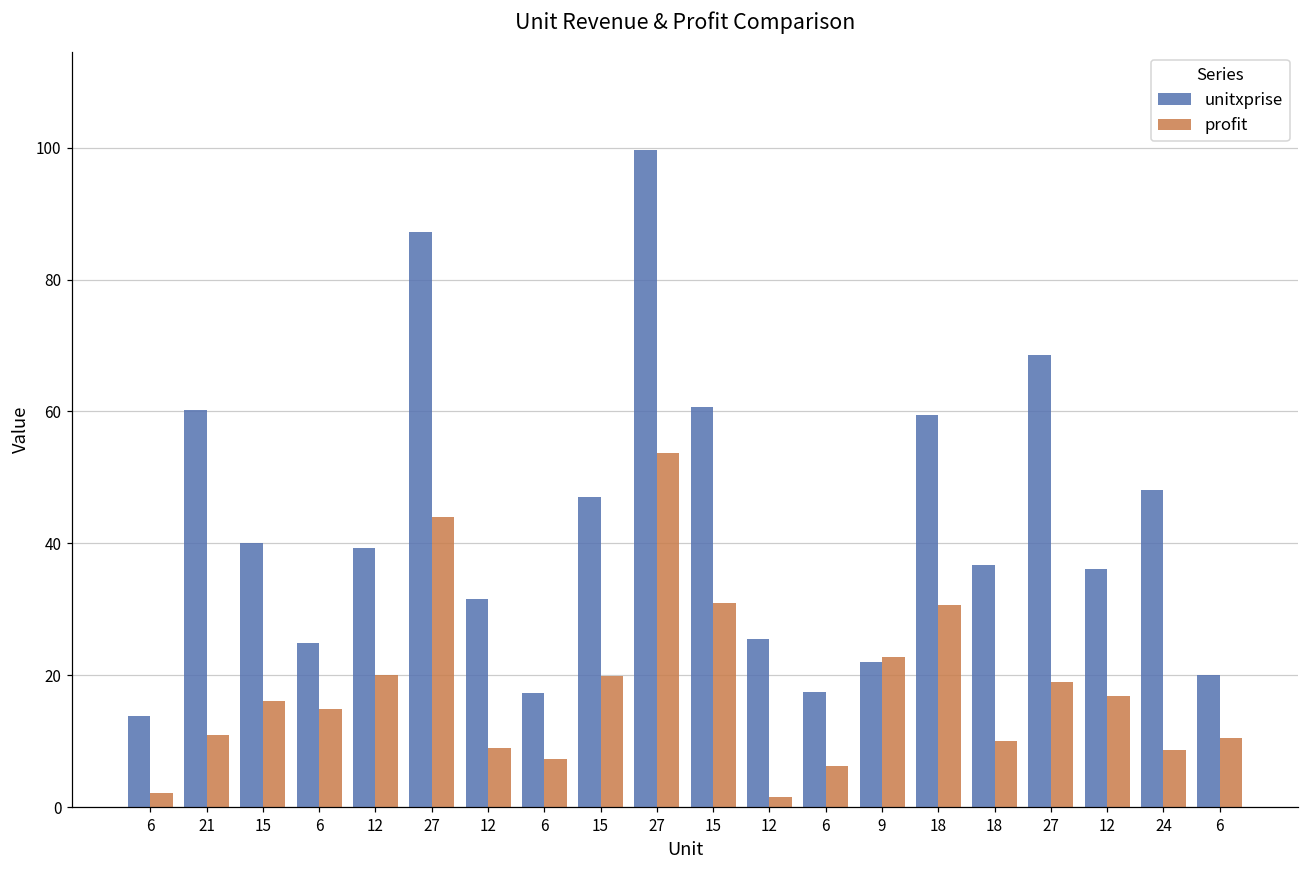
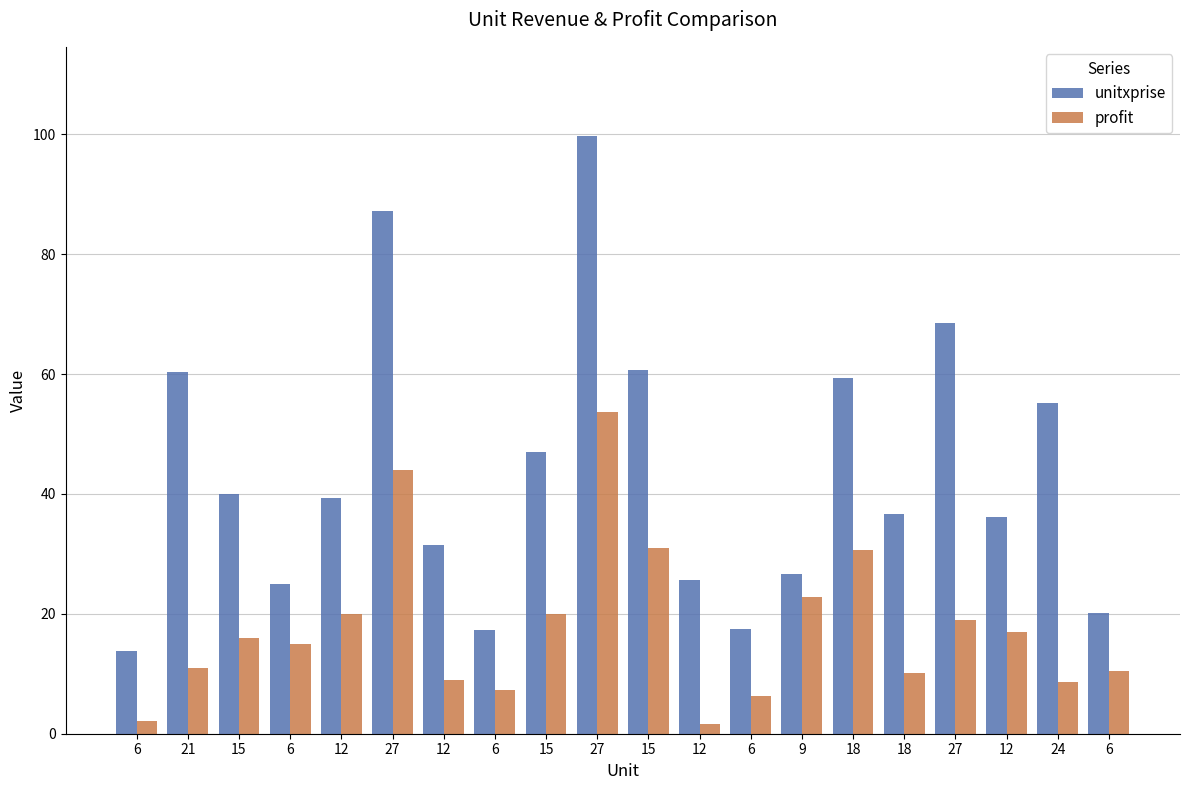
unitxprise, 9: 22 -> 27
unitxprise, 24: 48 -> 55
